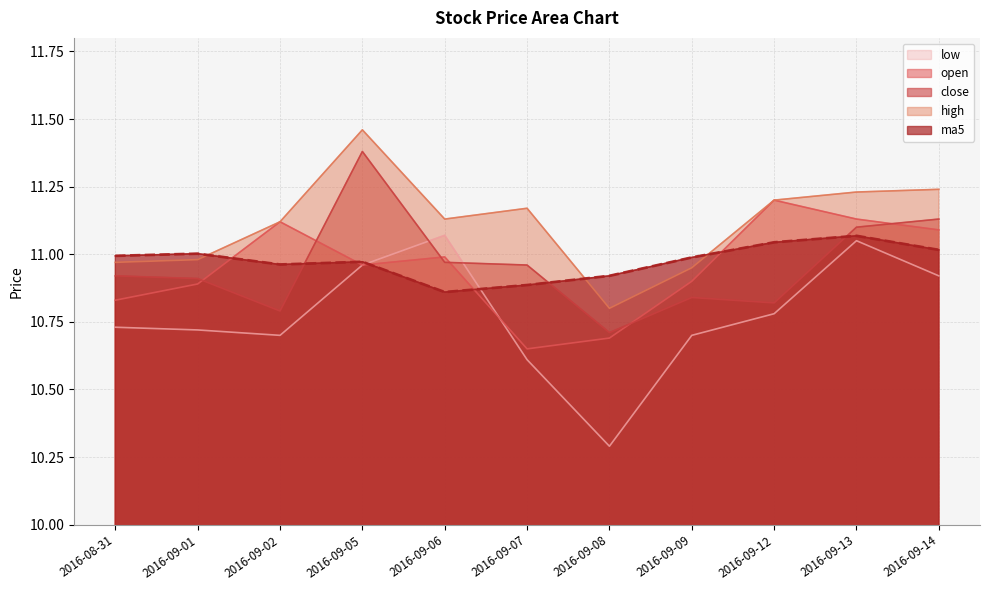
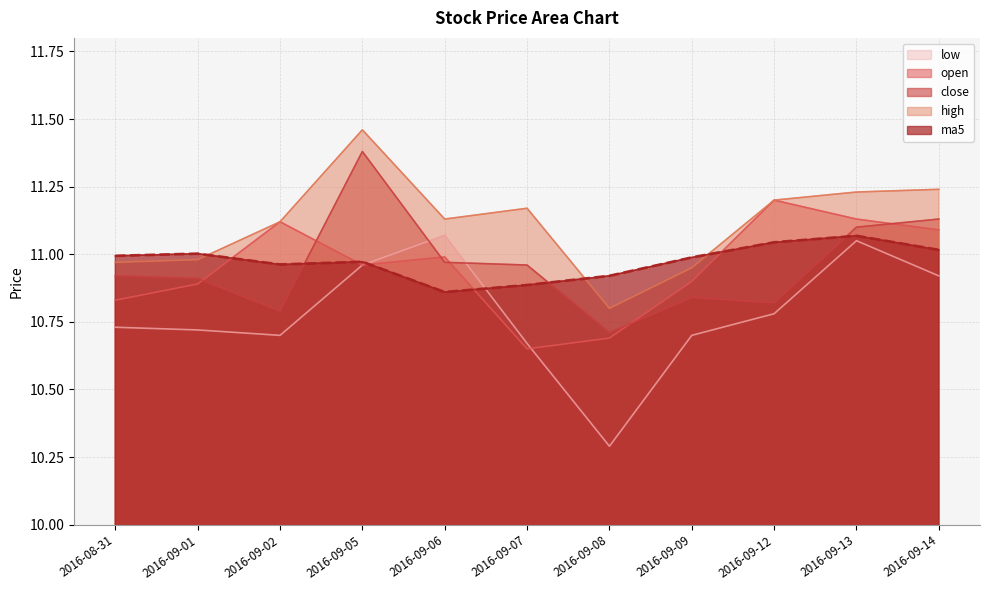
low, 2016-09-07: 10.61 -> 10.67
